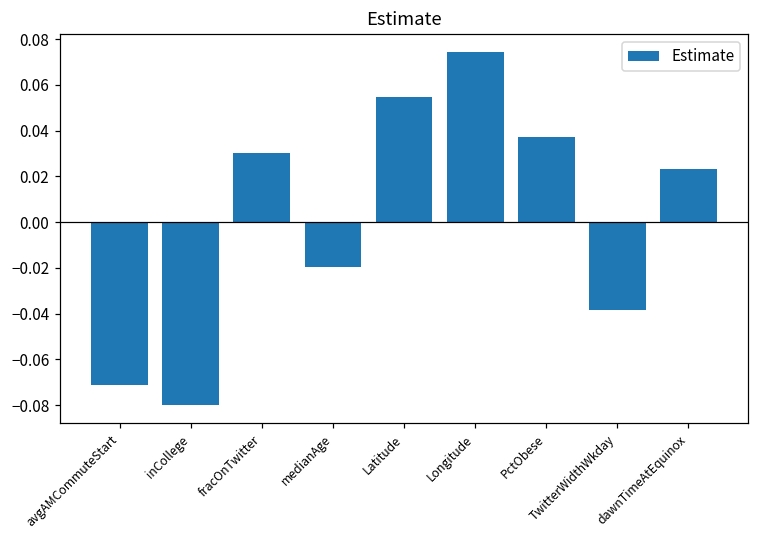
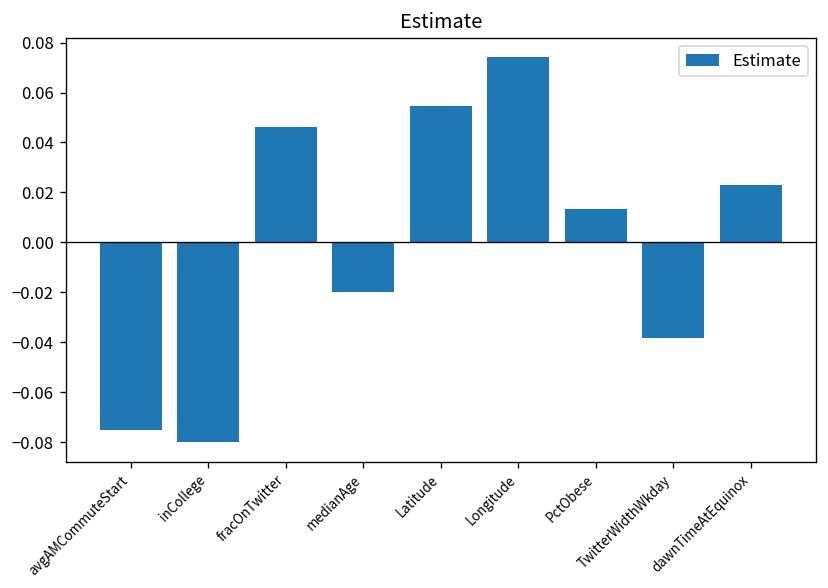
avgAMCommuteStart: -0.071 -> -0.075
fracOnTwitter: 0.030 -> 0.046
PctObese: 0.037 -> 0.013
